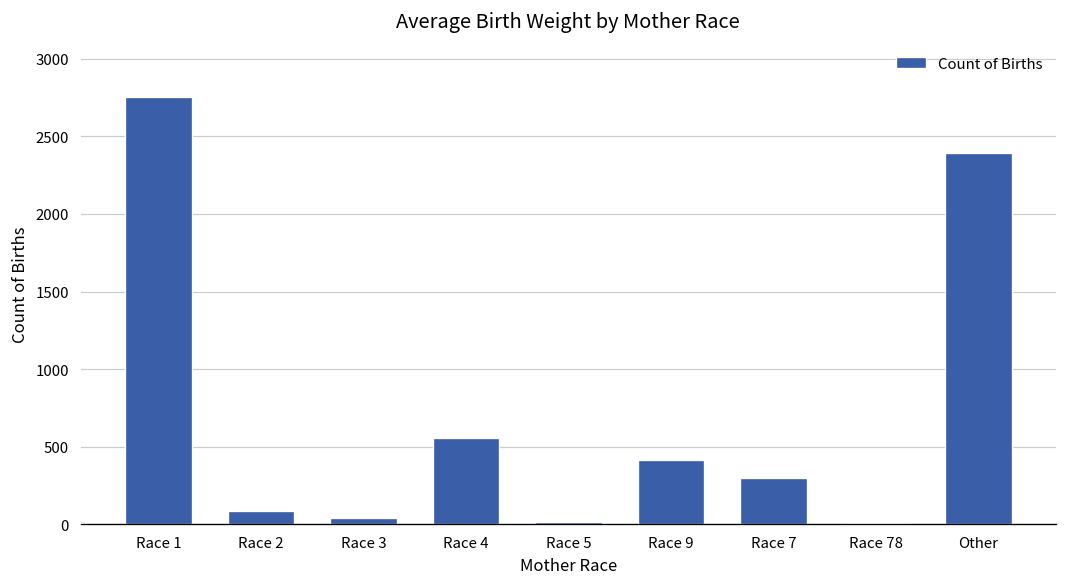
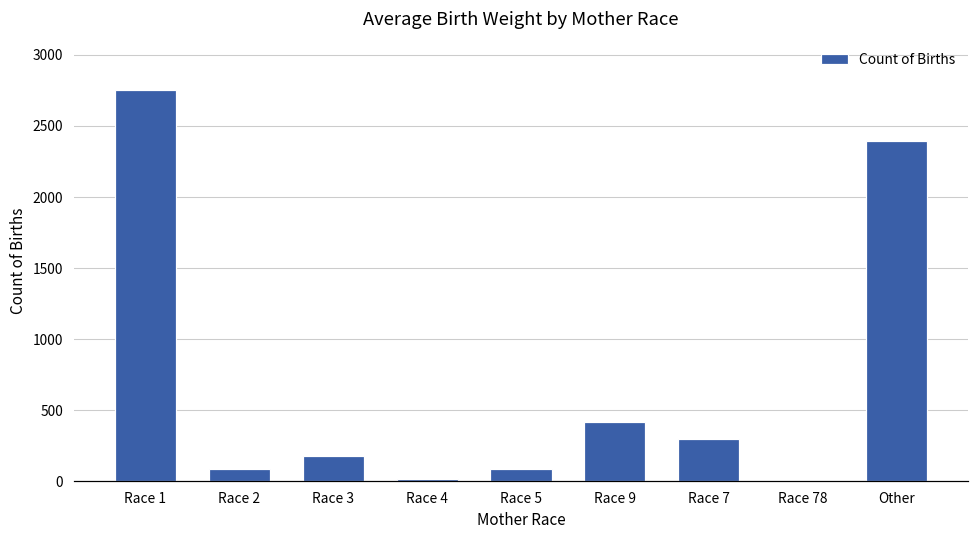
Race 3: 40 -> 180
Race 4: 560 -> 20
Race 5: 10 -> 90
